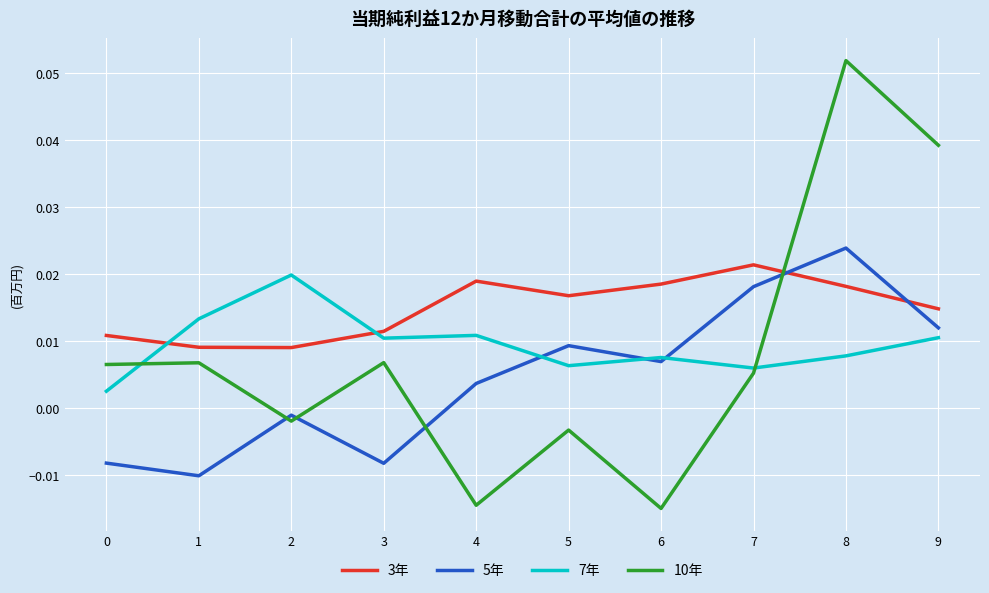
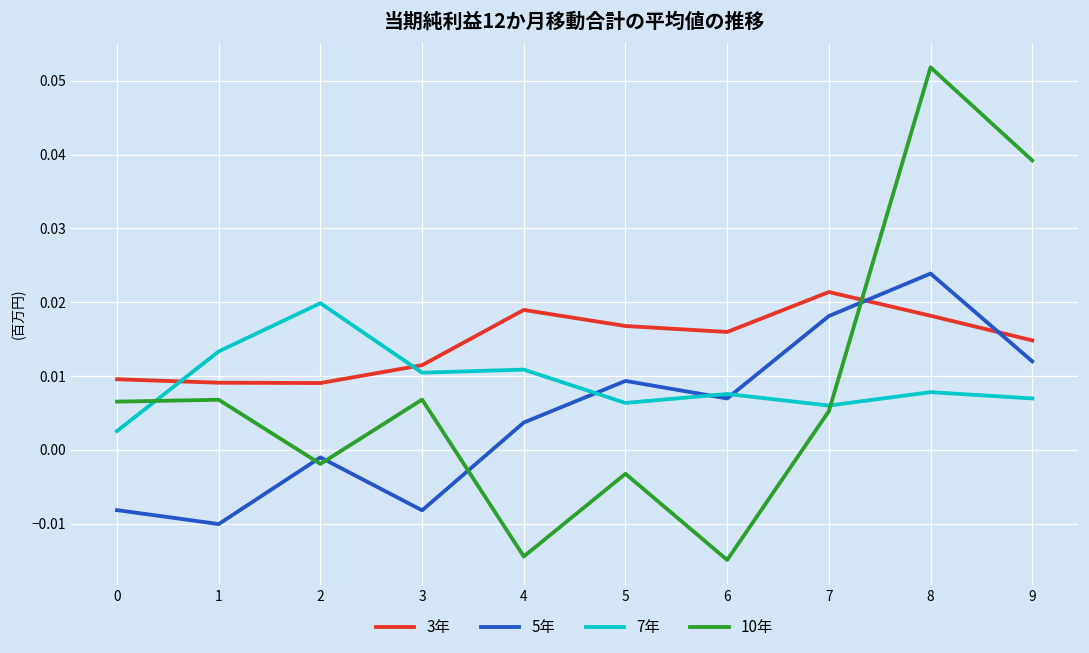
3年, 0: 0.011 -> 0.010
3年, 6: 0.019 -> 0.016
7年, 9: 0.011 -> 0.007
